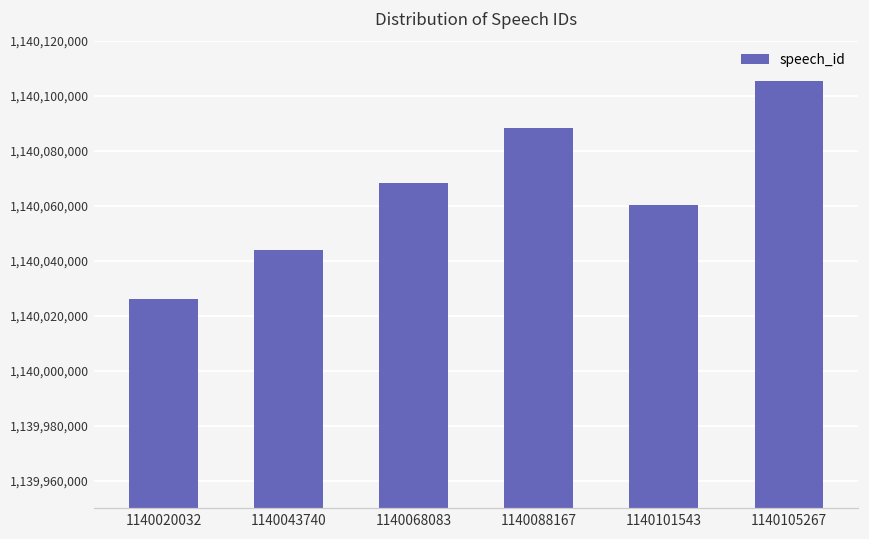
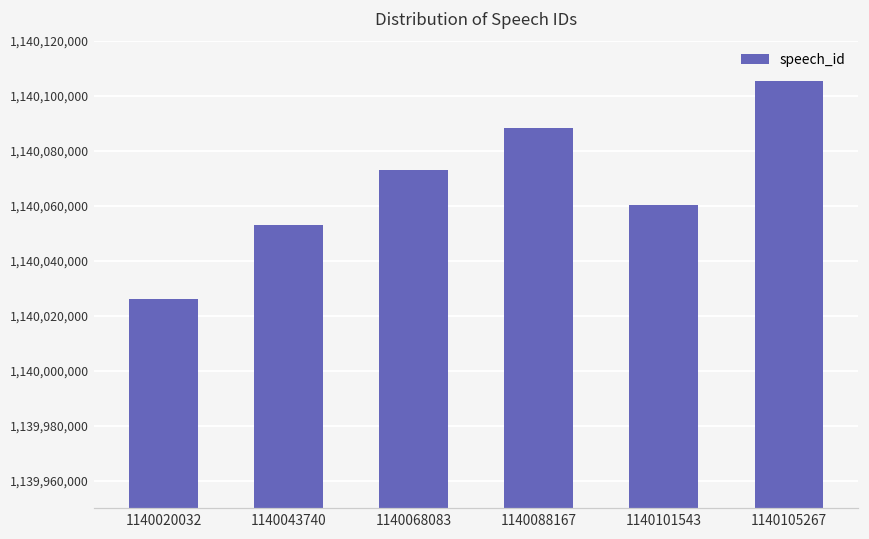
1140043740: 1,140,044,000 -> 1,140,053,000
1140068083: 1,140,068,000 -> 1,140,073,000
